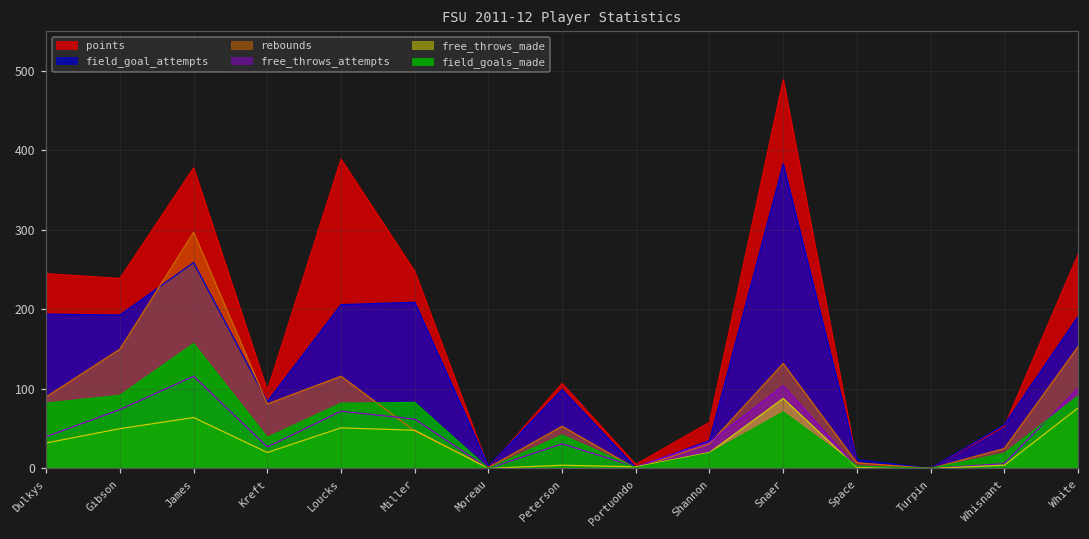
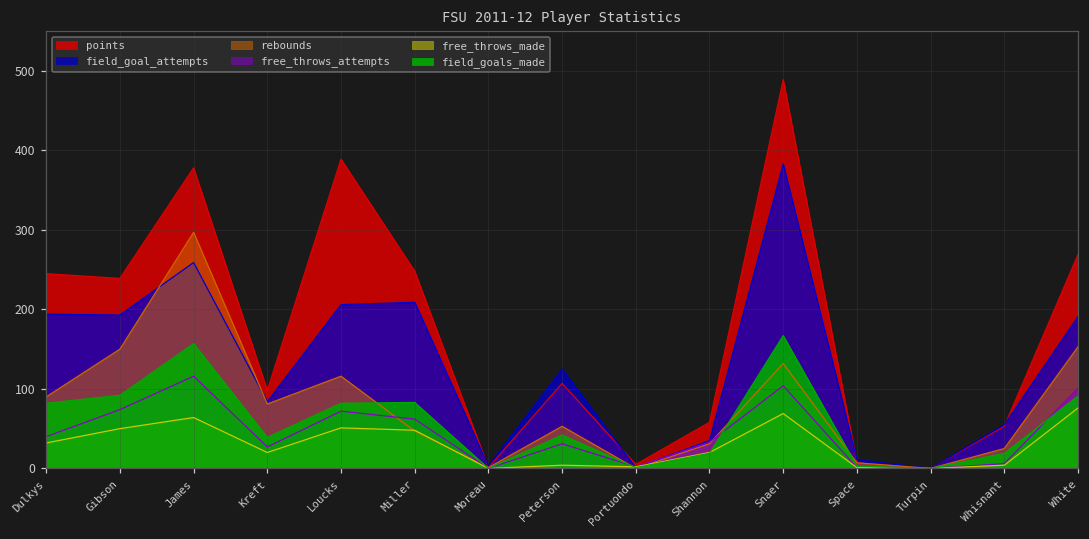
field_goal_attempts, Peterson: 100 -> 130
free_throws_made, Snaer: 90 -> 70
field_goals_made, Snaer: 70 -> 170
